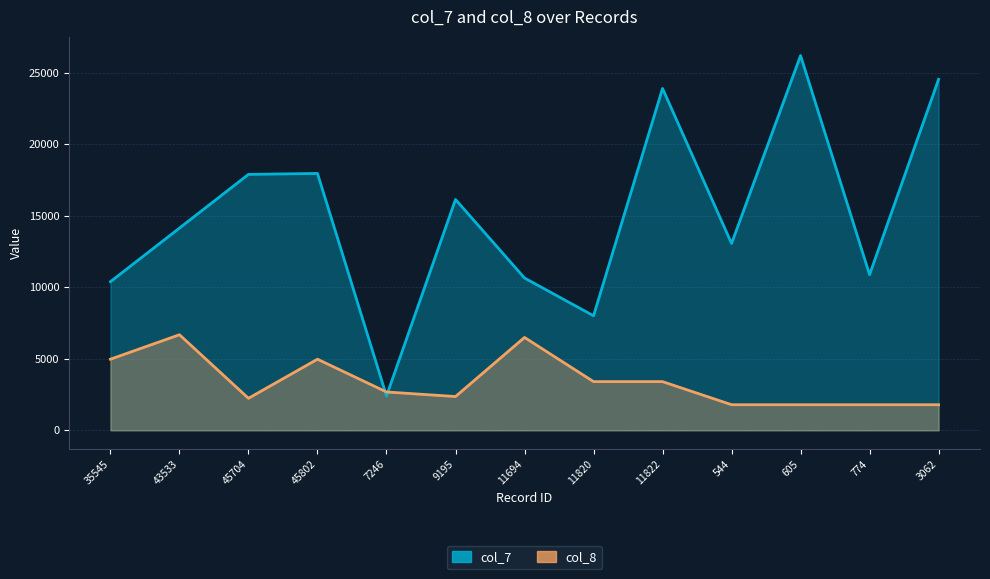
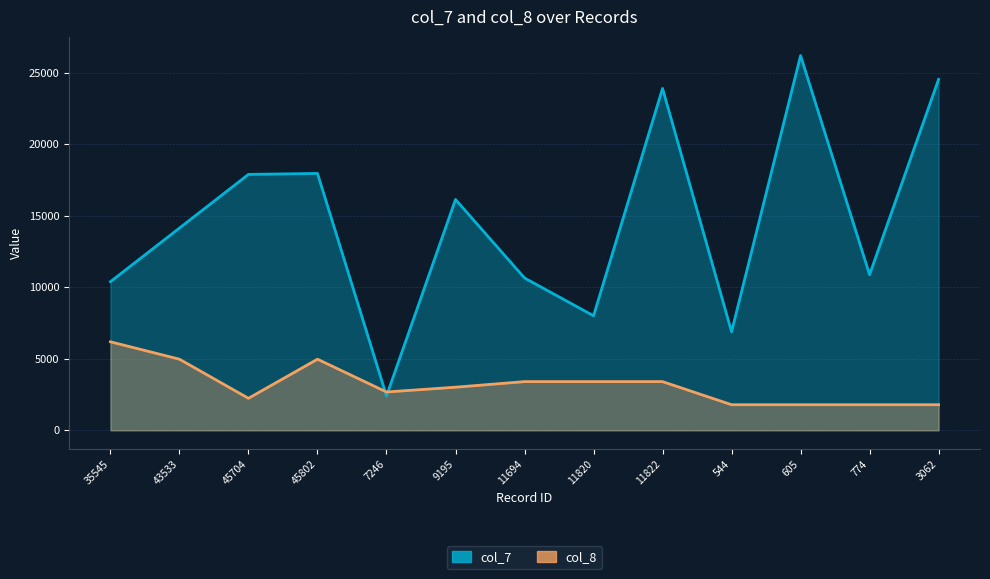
col_8, 35545: 5000 -> 6200
col_8, 43533: 6700 -> 5000
col_8, 9195: 2400 -> 3000
col_8, 11694: 6500 -> 3400
col_7, 544: 13100 -> 6900
